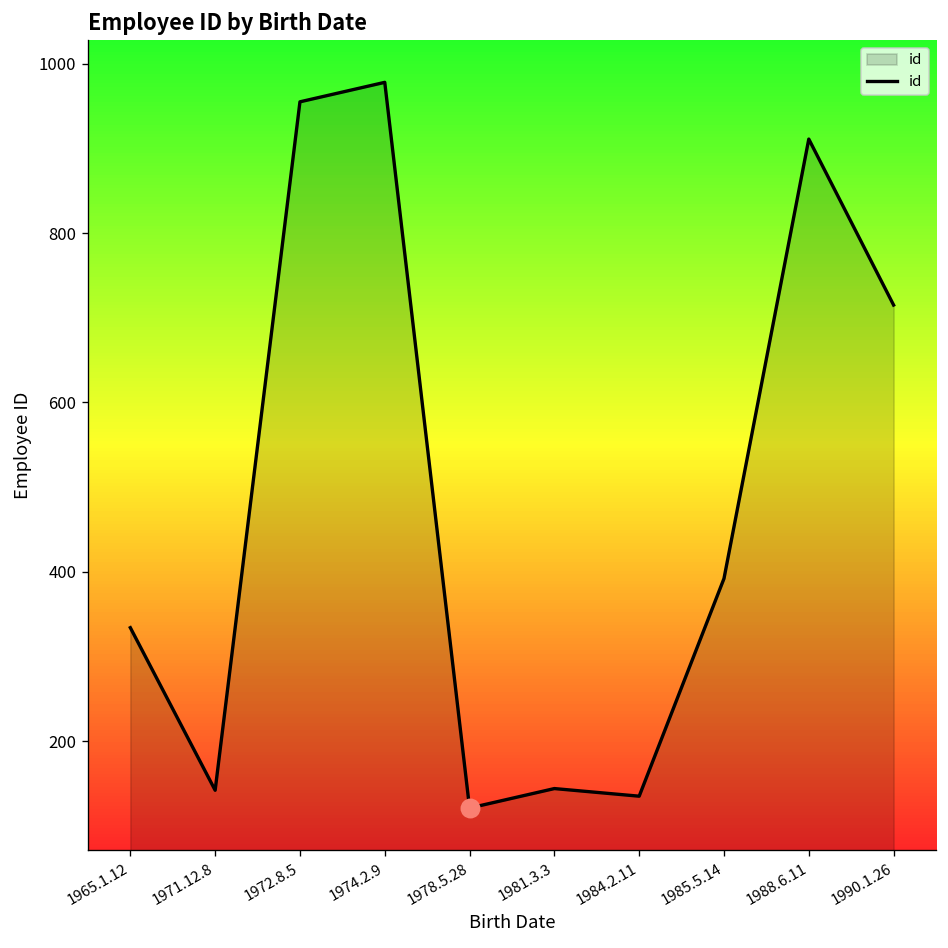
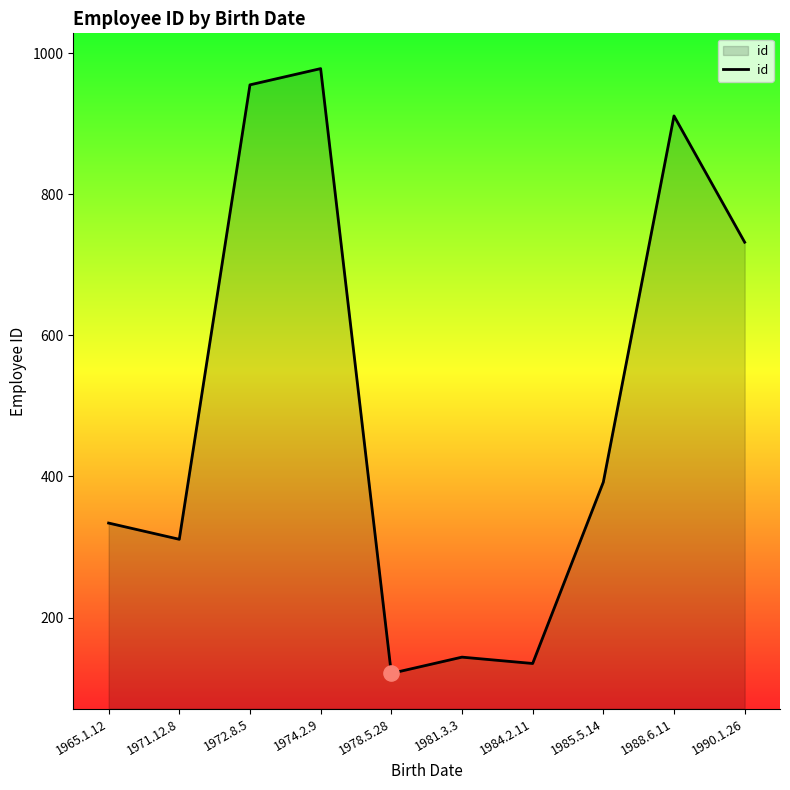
id, 1971.12.8: 140 -> 310
id, 1990.1.26: 720 -> 730
